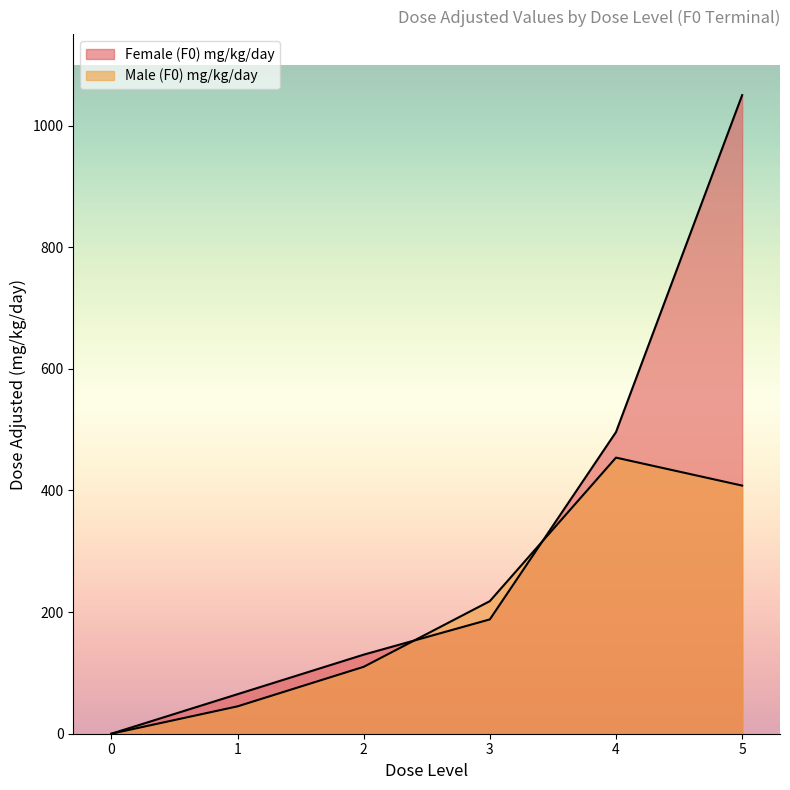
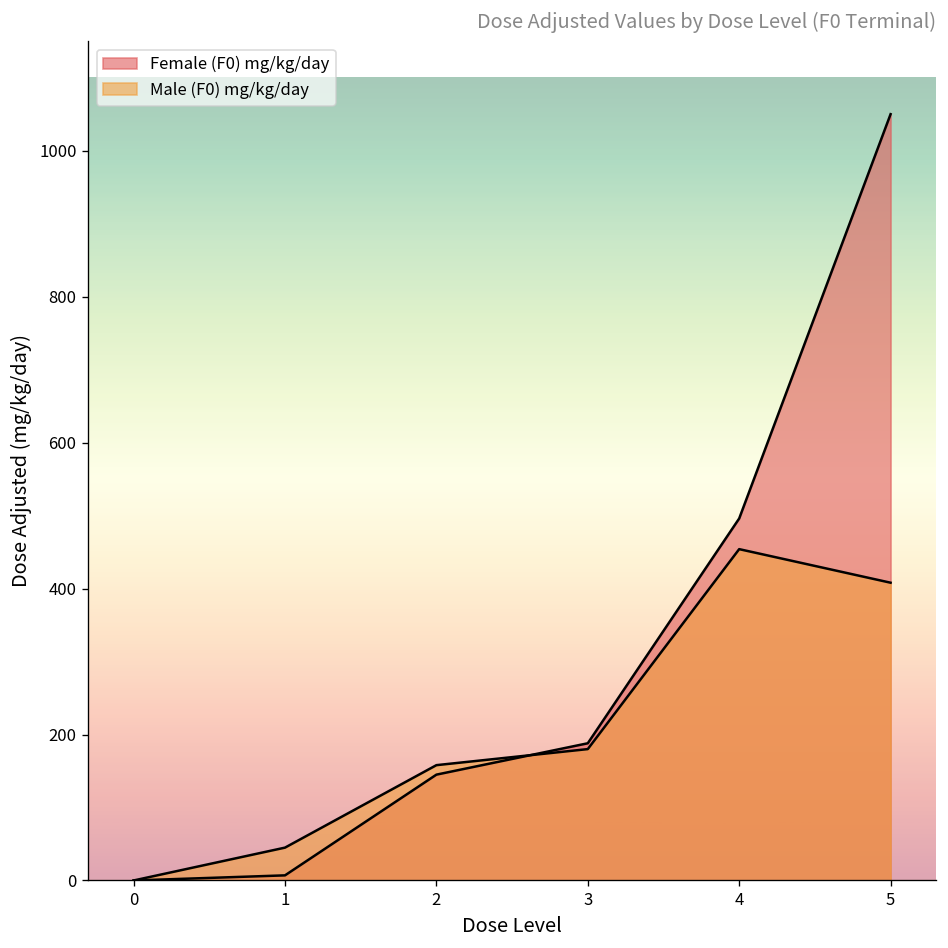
Female (F0) mg/kg/day, 1: 70 -> 10
Female (F0) mg/kg/day, 2: 130 -> 150
Male (F0) mg/kg/day, 2: 110 -> 160
Male (F0) mg/kg/day, 3: 220 -> 180
